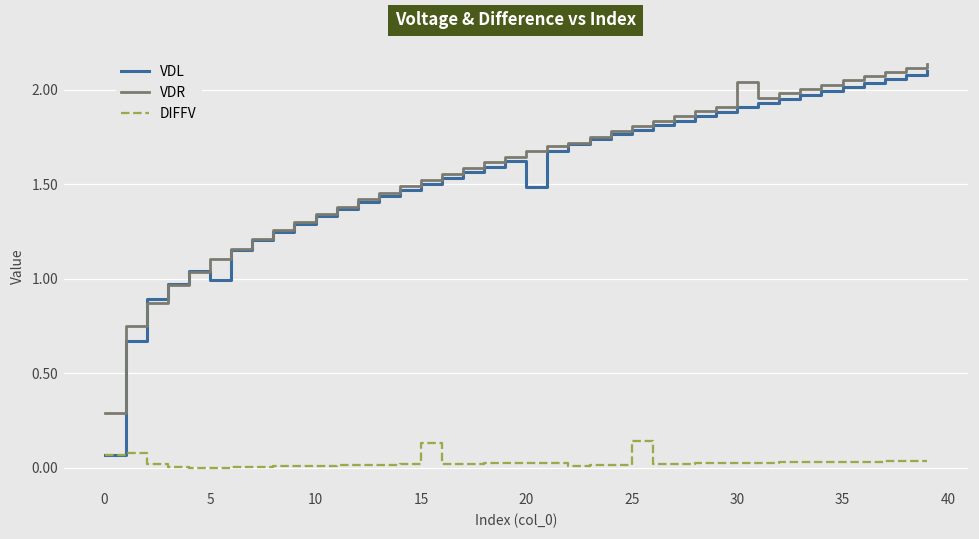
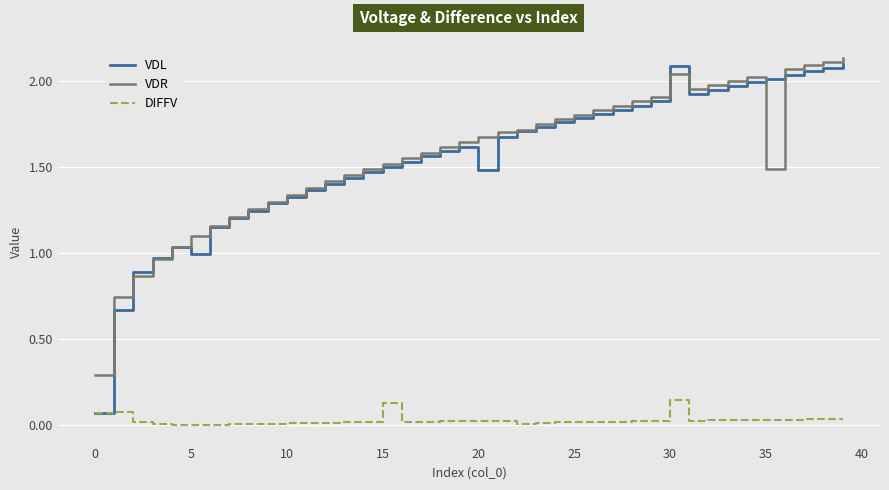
DIFFV, 25: 0.14 -> 0.02
VDL, 30: 1.91 -> 2.09
DIFFV, 30: 0.03 -> 0.15
VDR, 35: 2.05 -> 1.49
